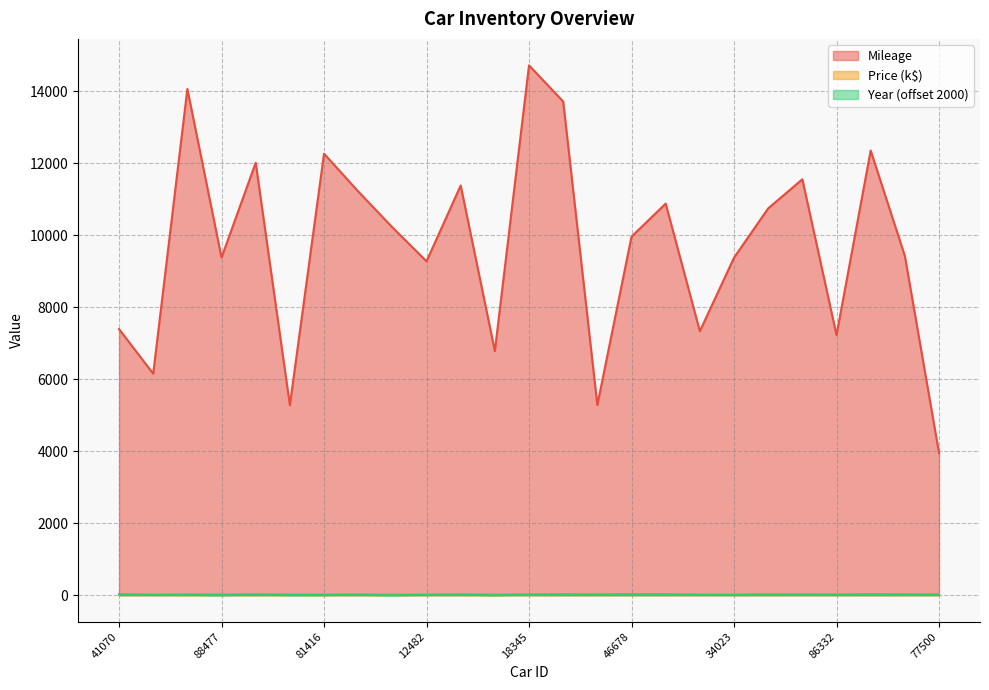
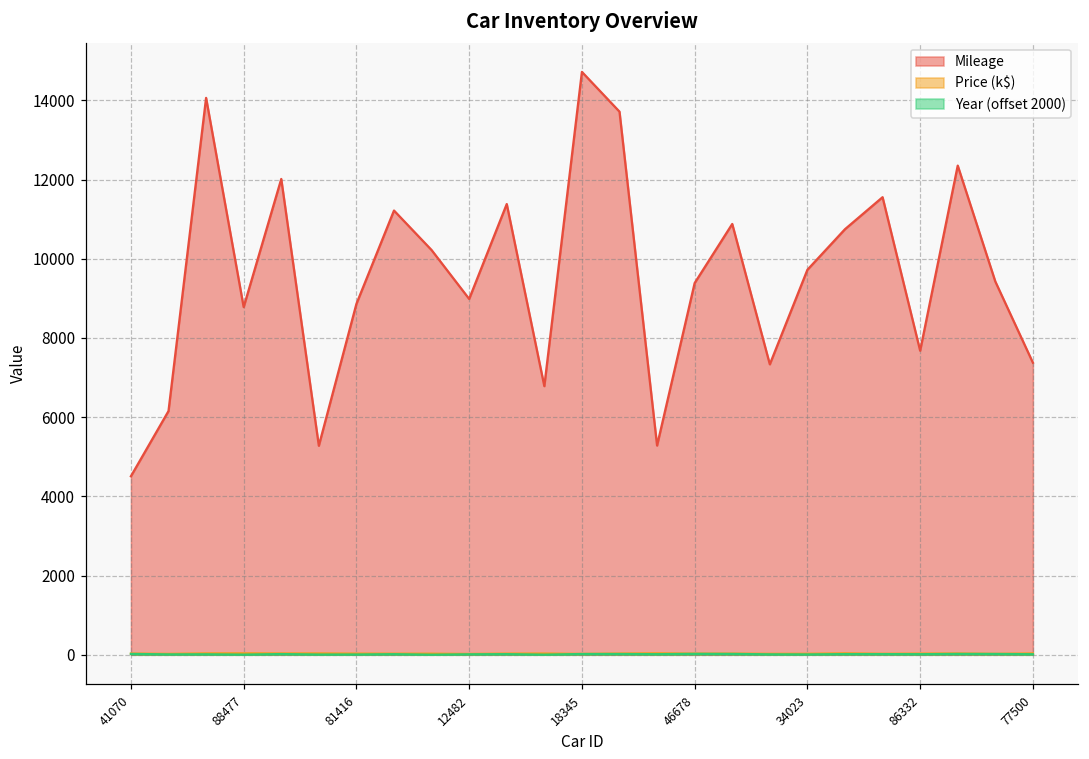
Mileage, 41070: 7400 -> 4500
Mileage, 88477: 9400 -> 8800
Mileage, 81416: 12300 -> 8900
Mileage, 12482: 9300 -> 9000
Mileage, 46678: 10000 -> 9400
Mileage, 34023: 9400 -> 9700
Mileage, 86332: 7200 -> 7700
Mileage, 77500: 4000 -> 7400
